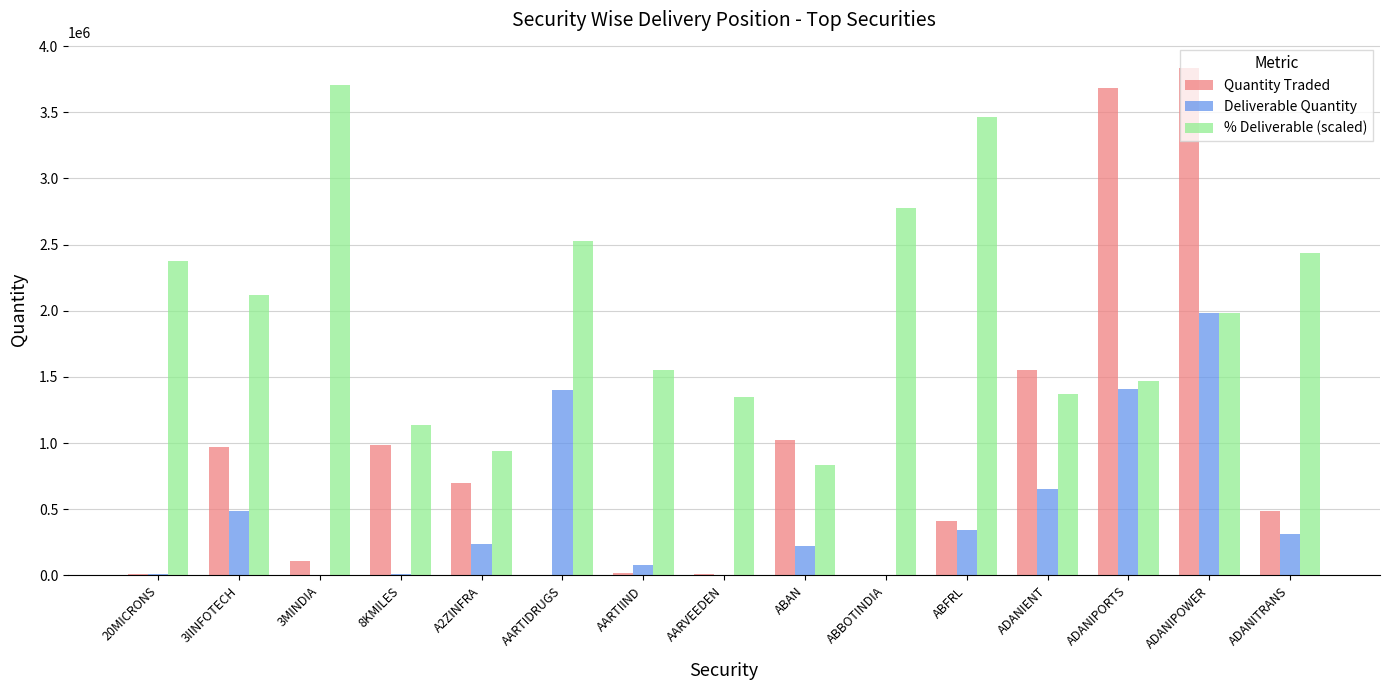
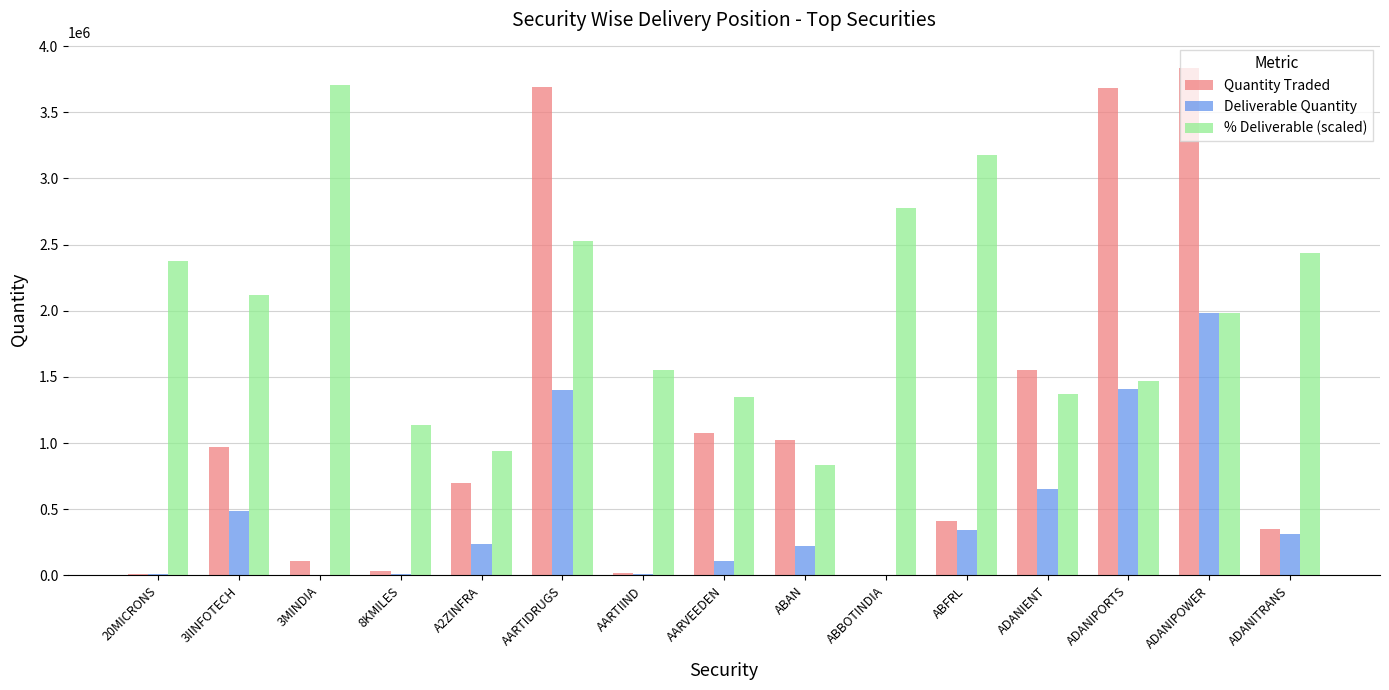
Quantity Traded, 8KMILES: 990000 -> 30000
Quantity Traded, AARTIDRUGS: 10000 -> 3690000
Deliverable Quantity, AARTIIND: 80000 -> 10000
Quantity Traded, AARVEEDEN: 10000 -> 1070000
Deliverable Quantity, AARVEEDEN: 0 -> 110000
% Deliverable (scaled), ABFRL: 3460000 -> 3180000
Quantity Traded, ADANITRANS: 490000 -> 350000
